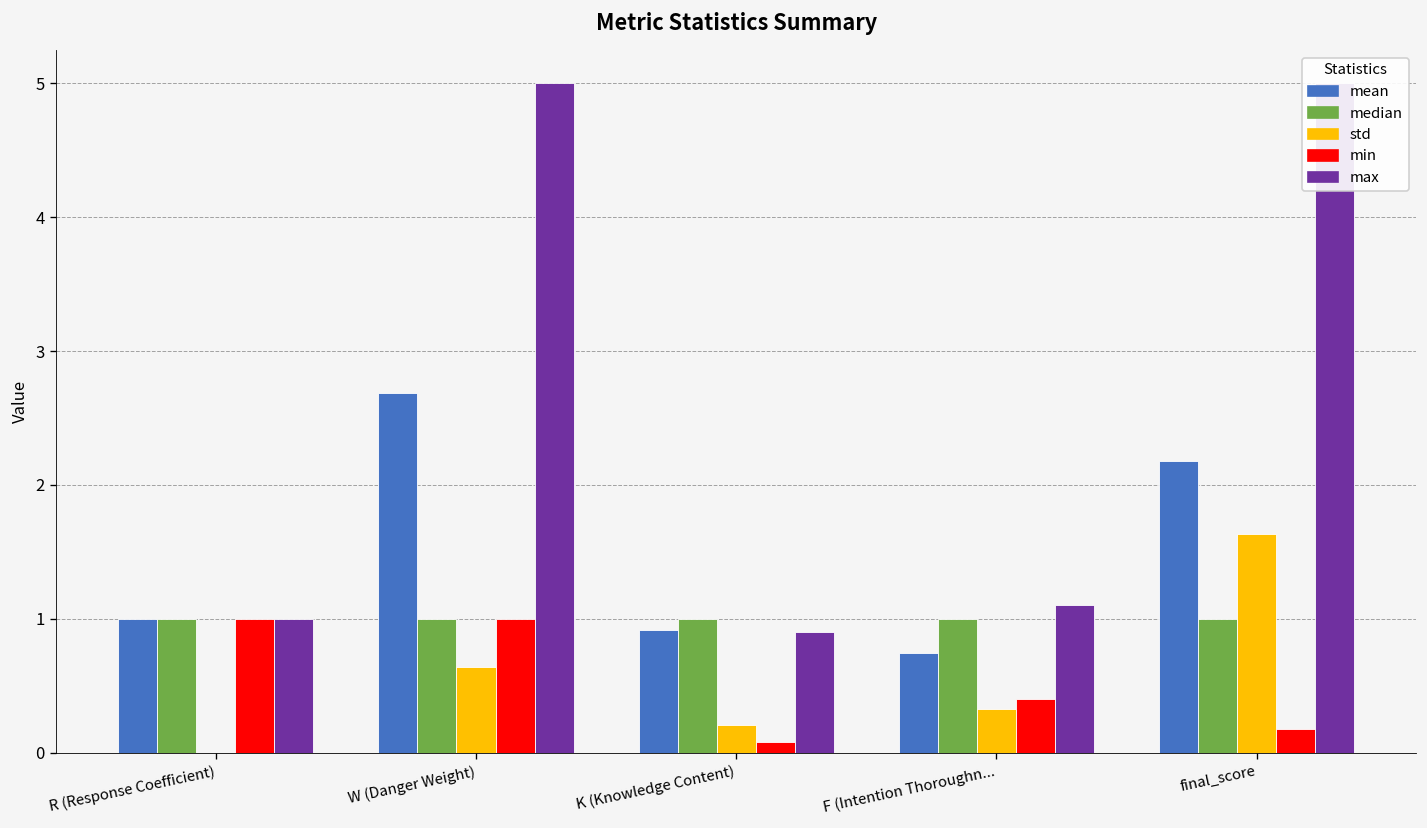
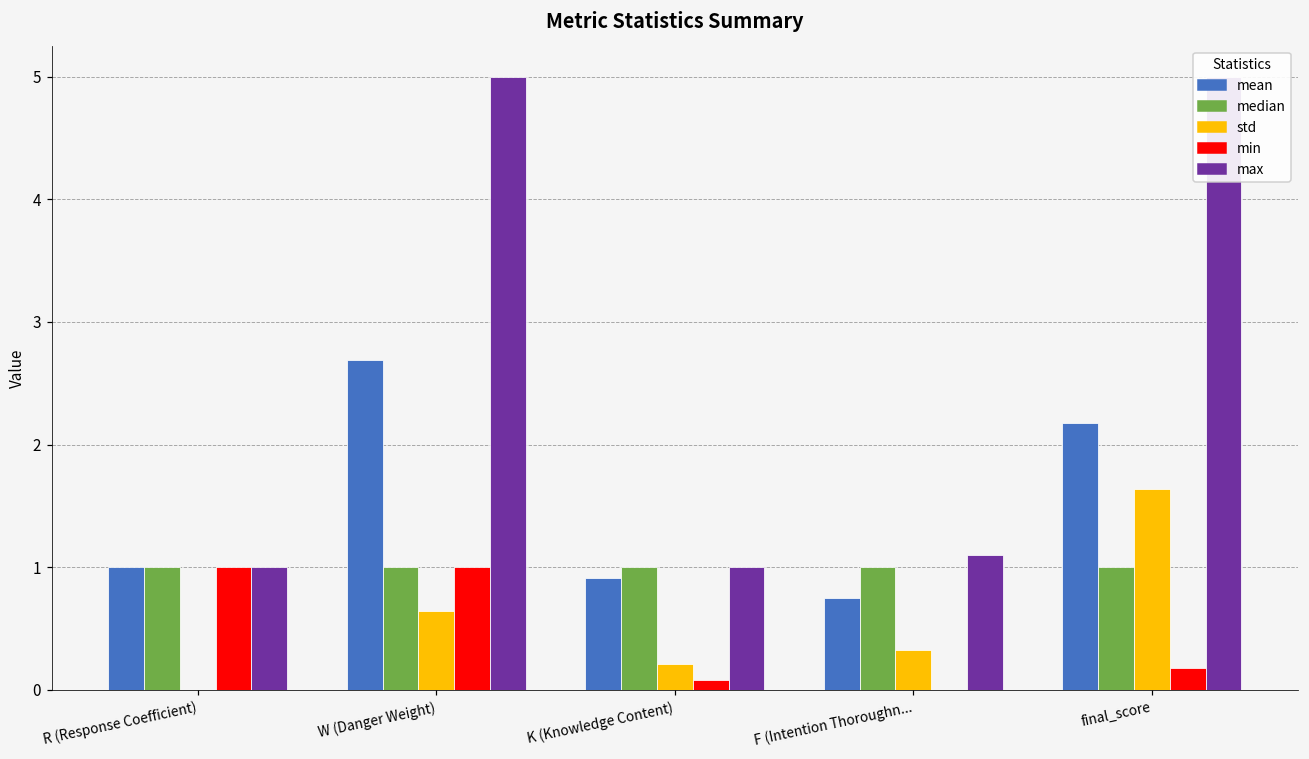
max, K (Knowledge Content): 0.9 -> 1.0
min, F (Intention Thoroughn...: 0.4 -> 0.0
